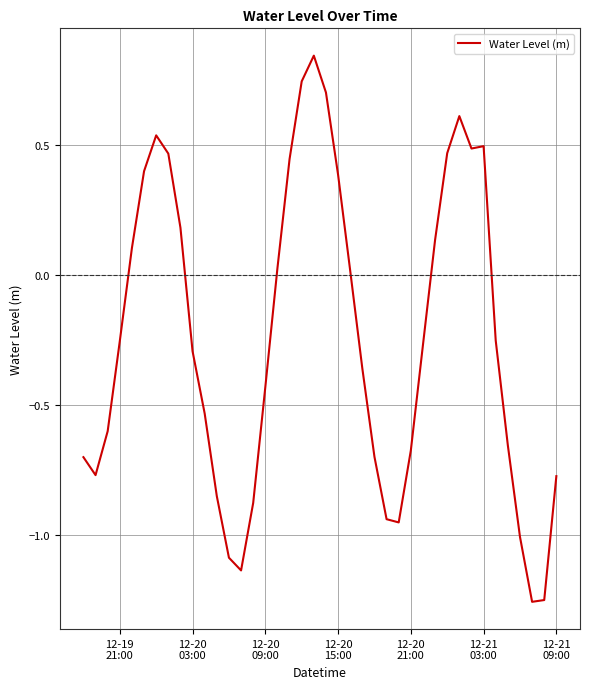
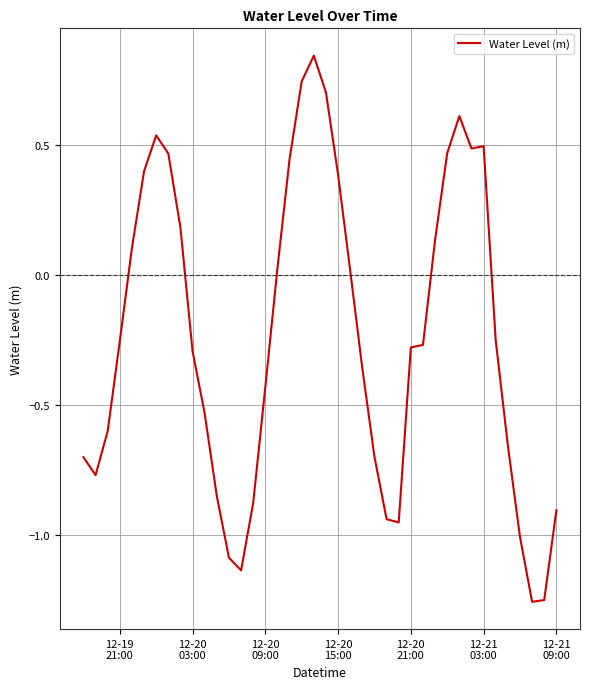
12-20 21:00: -0.68 -> -0.28
12-21 09:00: -0.78 -> -0.91
